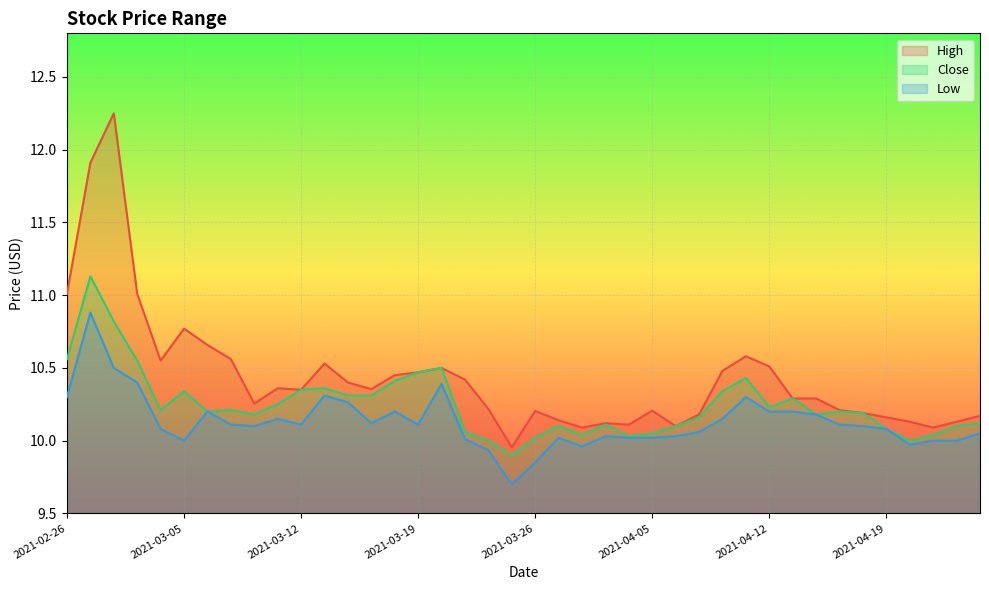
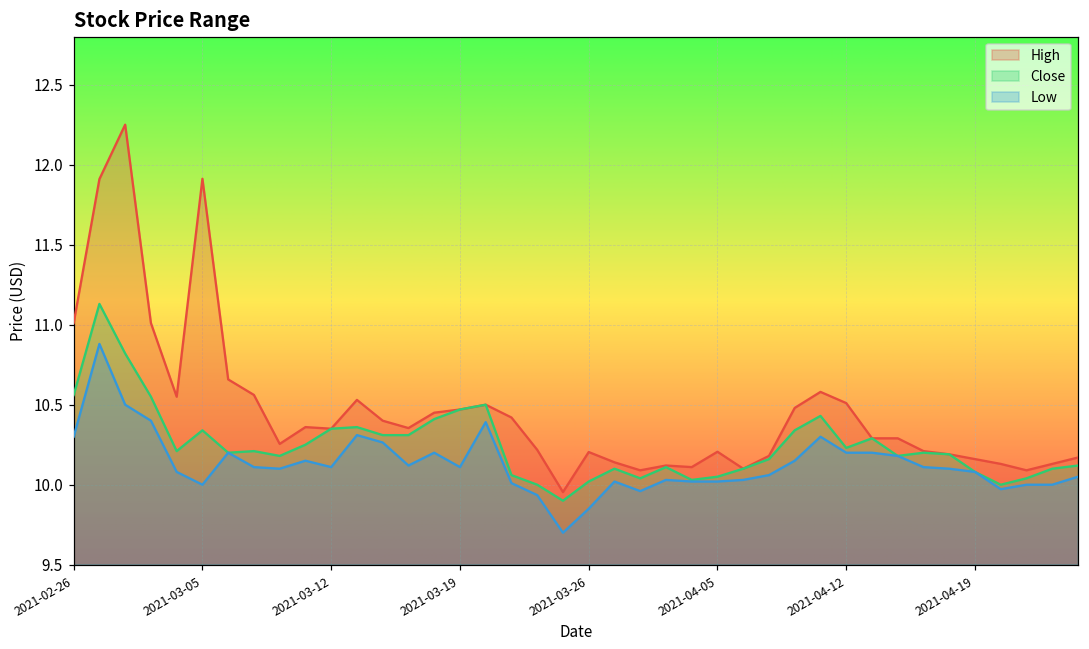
High, 2021-03-05: 10.77 -> 11.91
